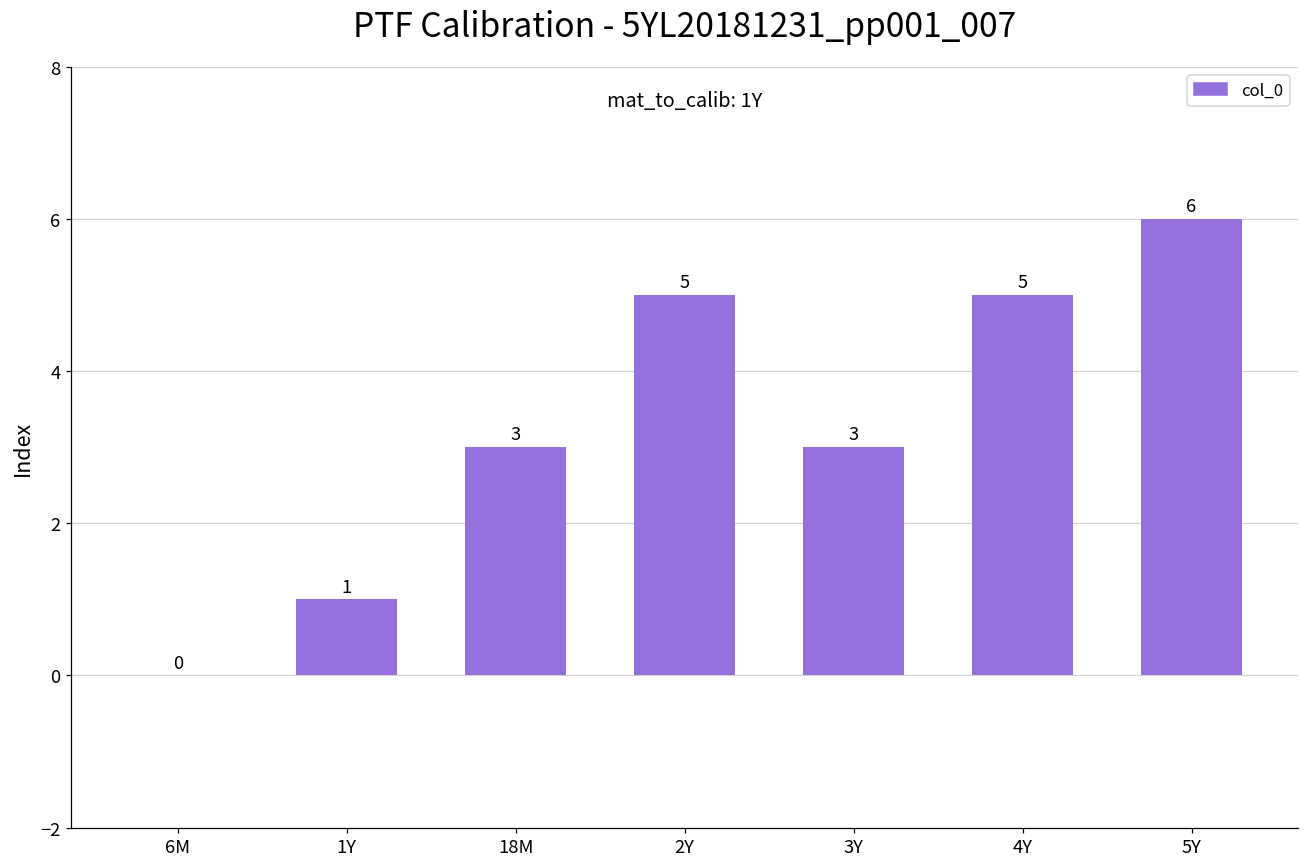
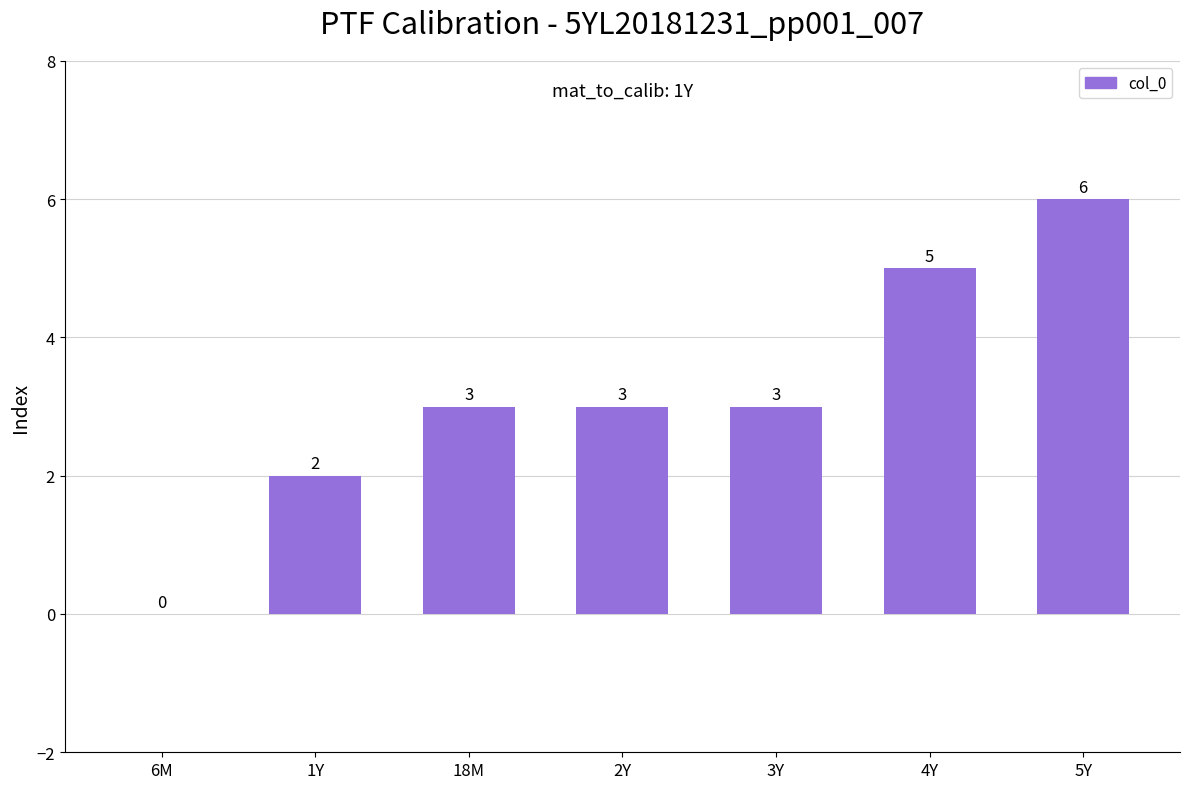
1Y: 1 -> 2
2Y: 5 -> 3
